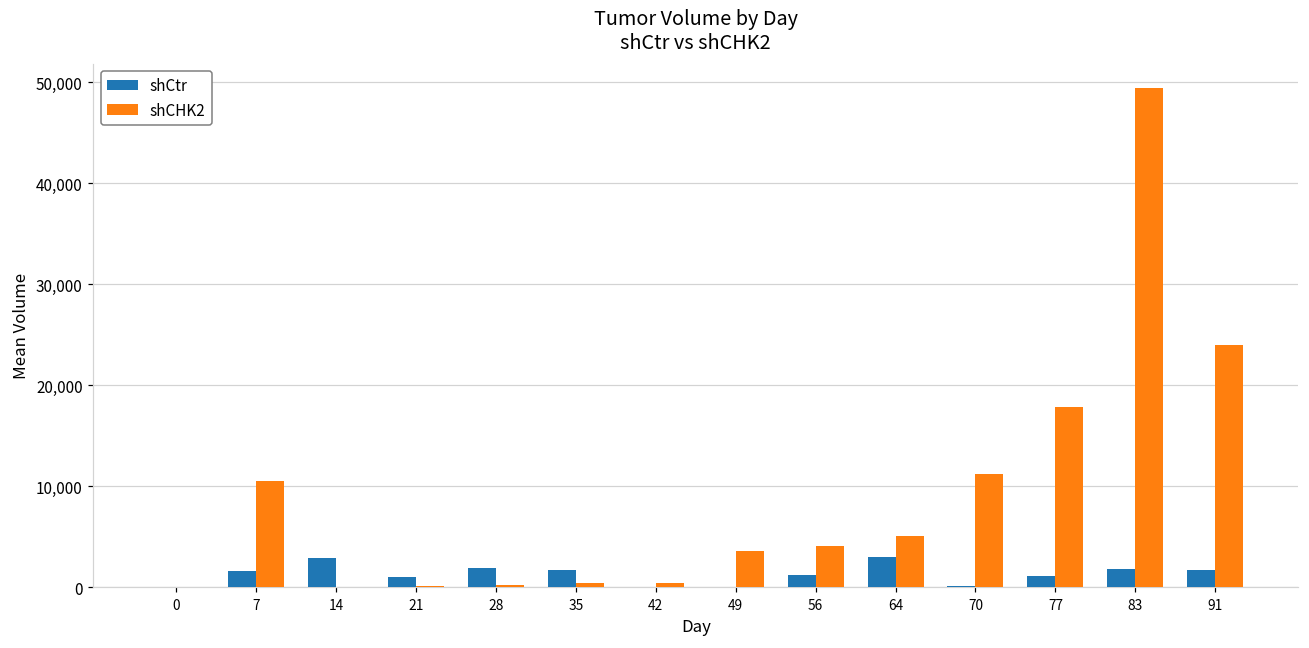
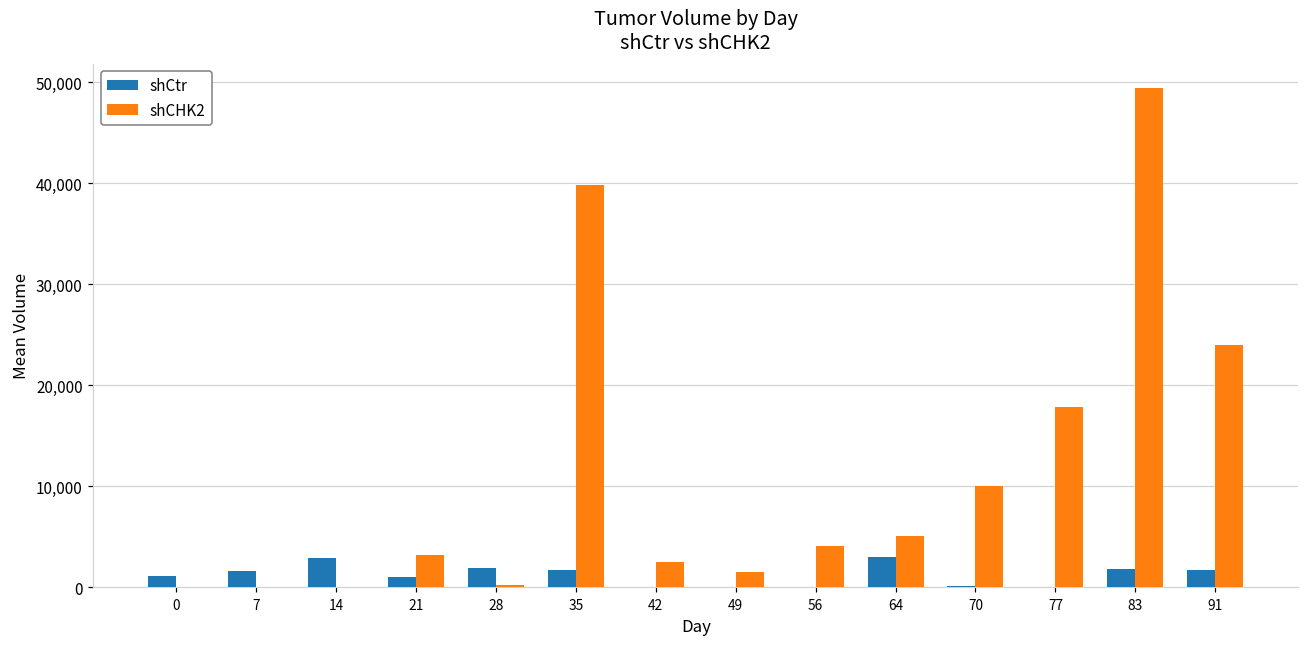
shCtr, 0: 0 -> 1,000
shCHK2, 7: 11,000 -> 0
shCHK2, 21: 0 -> 3,000
shCHK2, 35: 0 -> 40,000
shCHK2, 42: 0 -> 2,000
shCHK2, 49: 4,000 -> 1,000
shCtr, 56: 1,000 -> 0
shCHK2, 70: 11,000 -> 10,000
shCtr, 77: 1,000 -> 0
